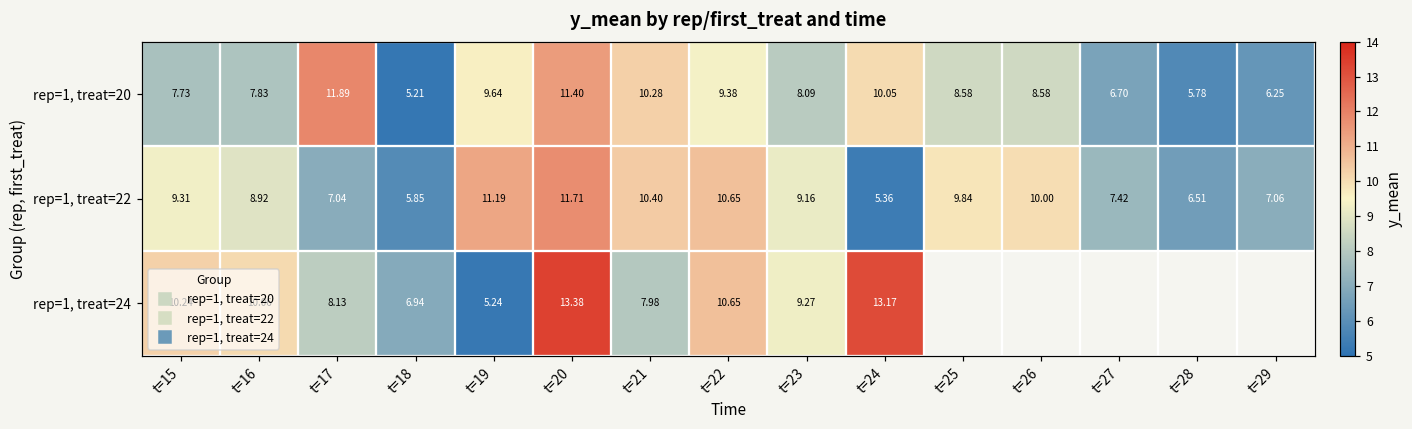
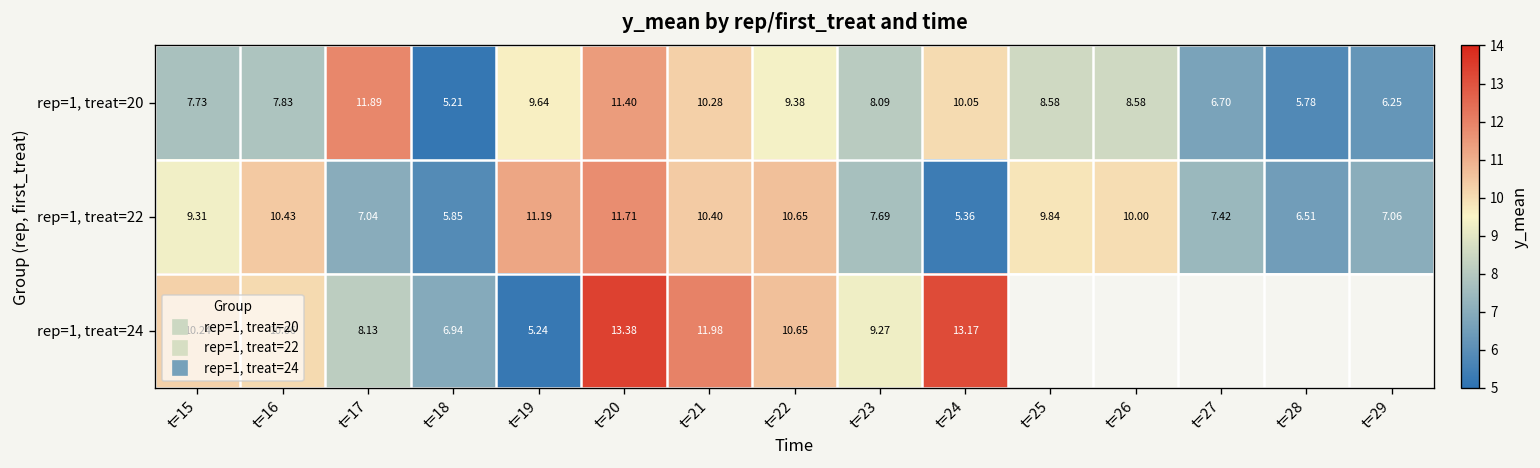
rep=1, treat=22, t=16: 8.92 -> 10.43
rep=1, treat=22, t=23: 9.16 -> 7.69
rep=1, treat=24, t=21: 7.98 -> 11.98
